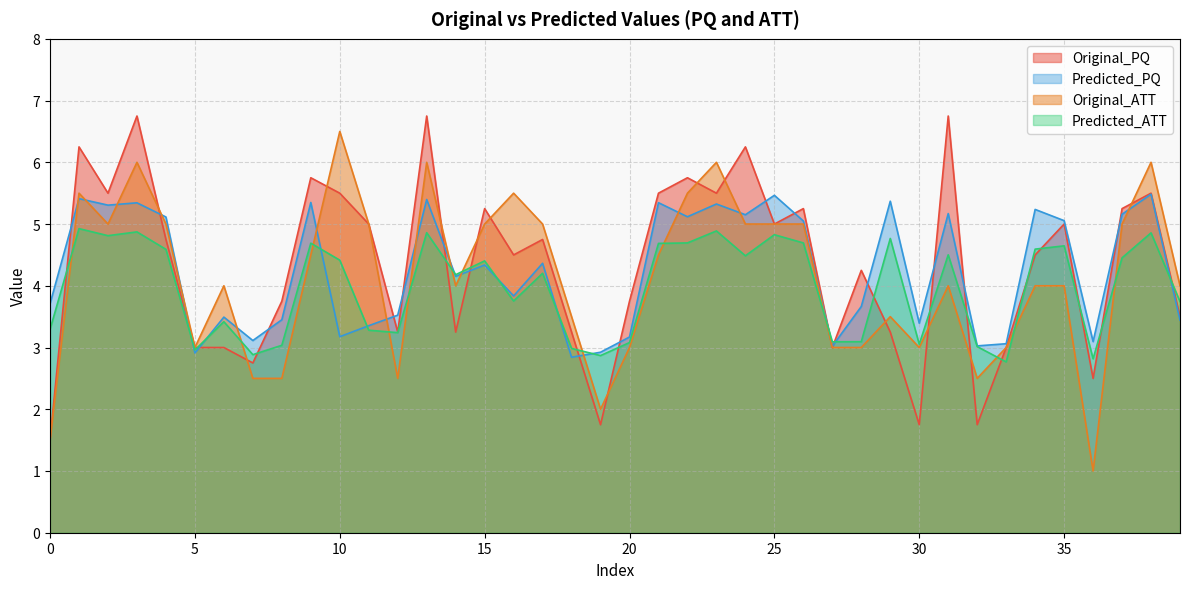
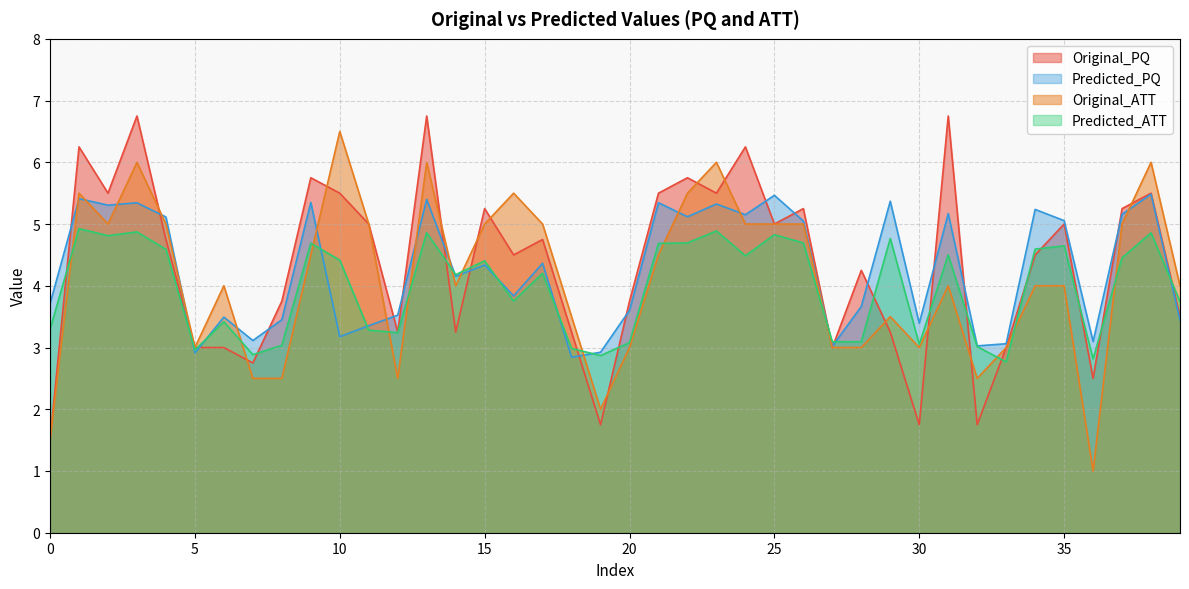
Predicted_PQ, 20: 3.2 -> 3.6
